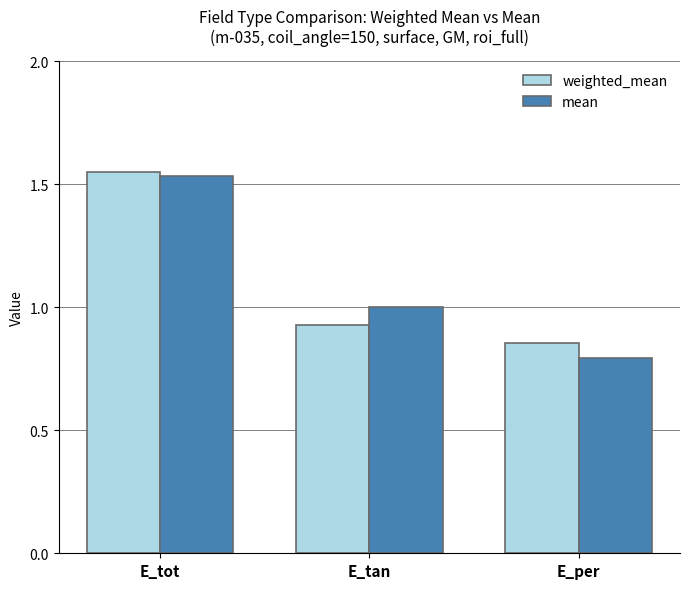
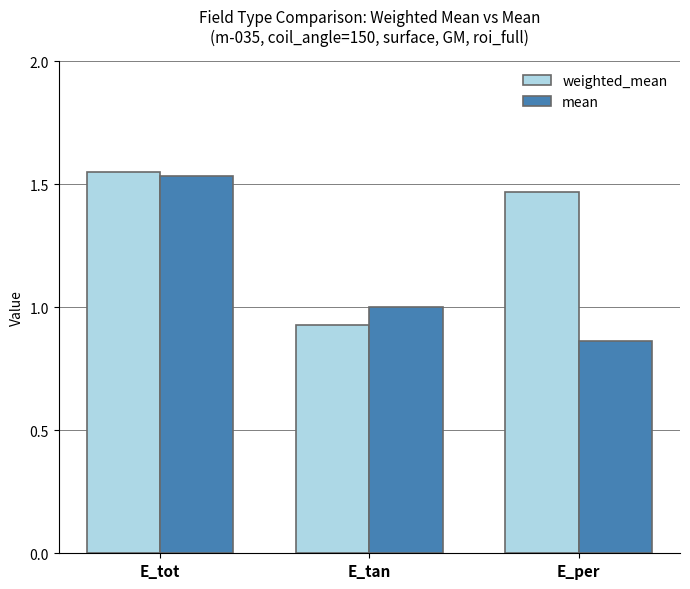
weighted_mean, E_per: 0.85 -> 1.47
mean, E_per: 0.79 -> 0.86
